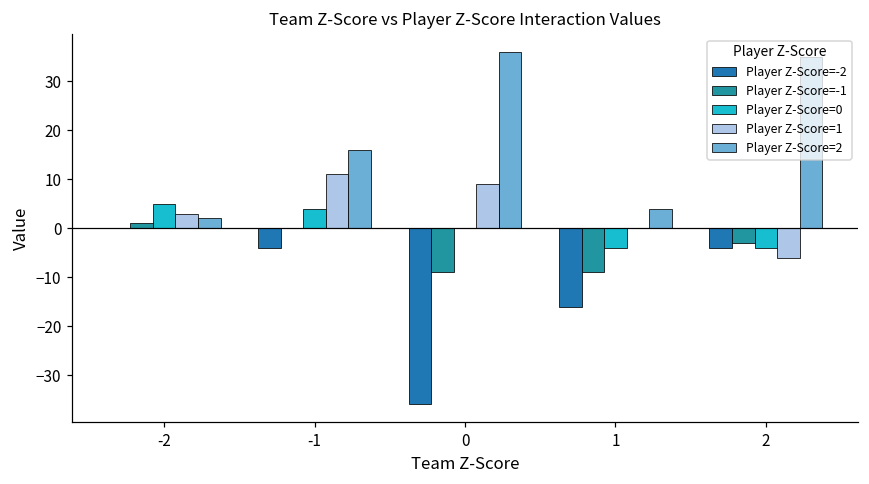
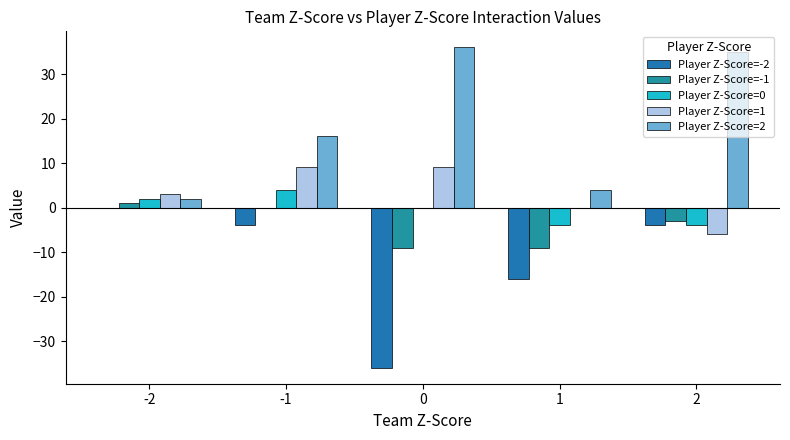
Player Z-Score=0, -2: 5 -> 2
Player Z-Score=1, -1: 11 -> 9
